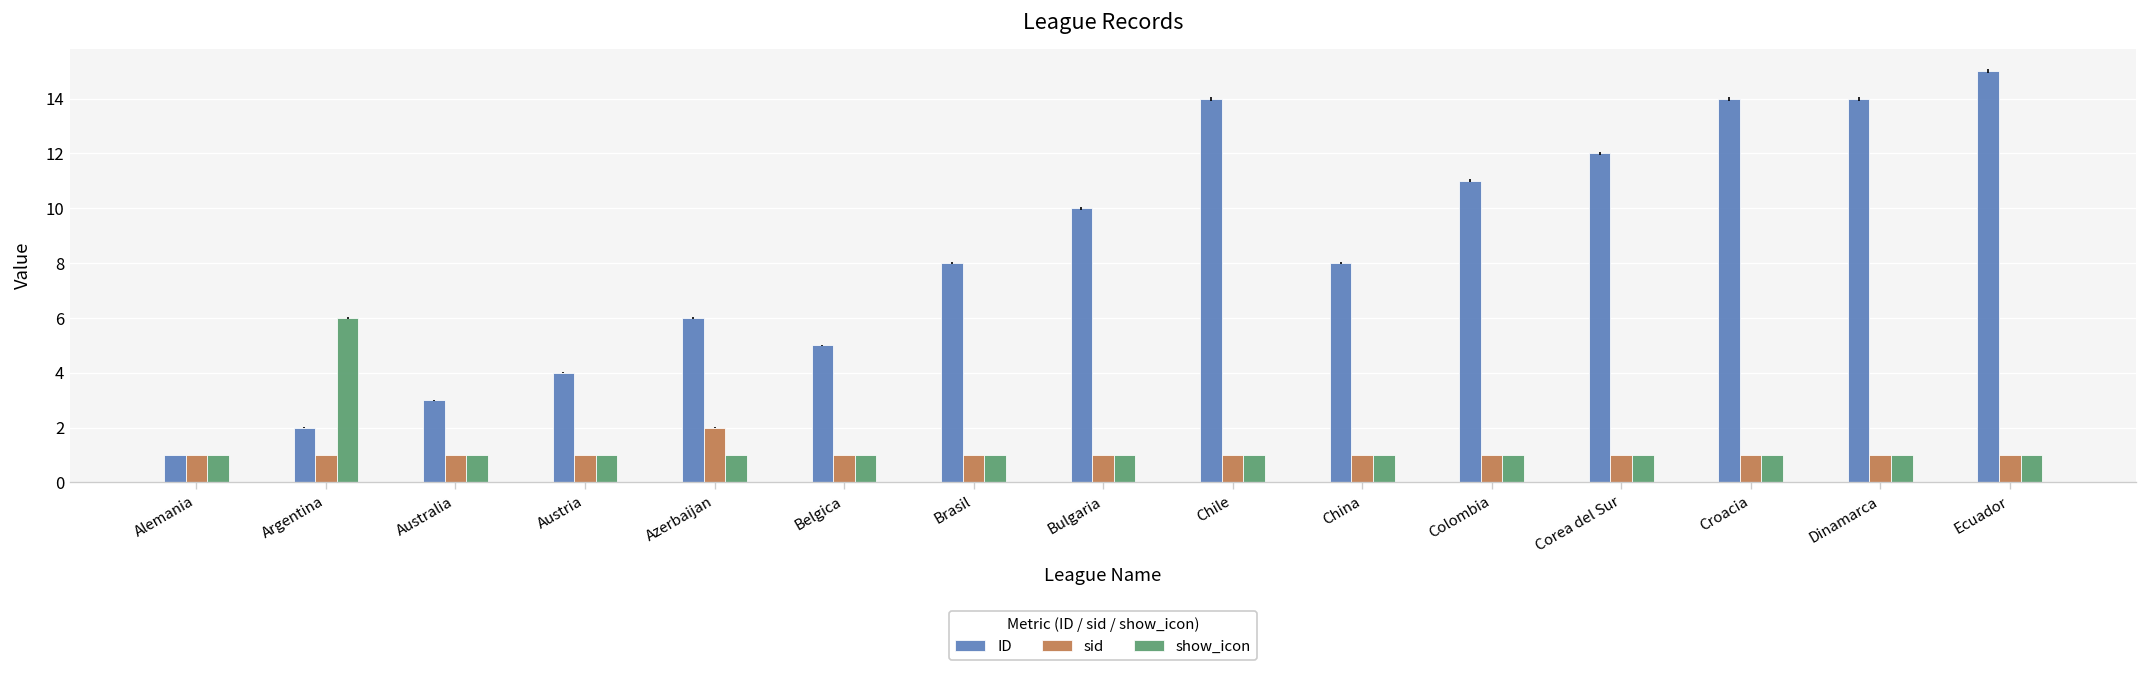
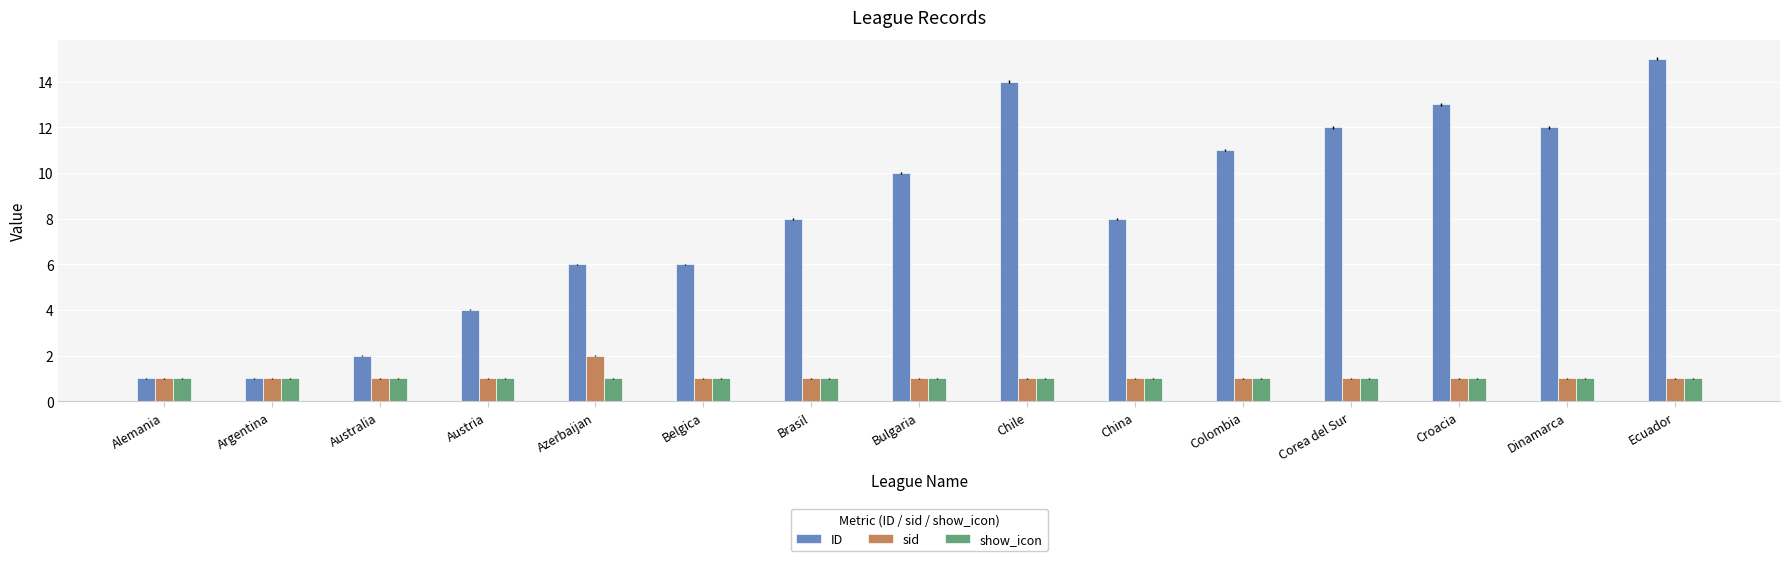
ID, Argentina: 2 -> 1
show_icon, Argentina: 6 -> 1
ID, Australia: 3 -> 2
ID, Belgica: 5 -> 6
ID, Croacia: 14 -> 13
ID, Dinamarca: 14 -> 12
